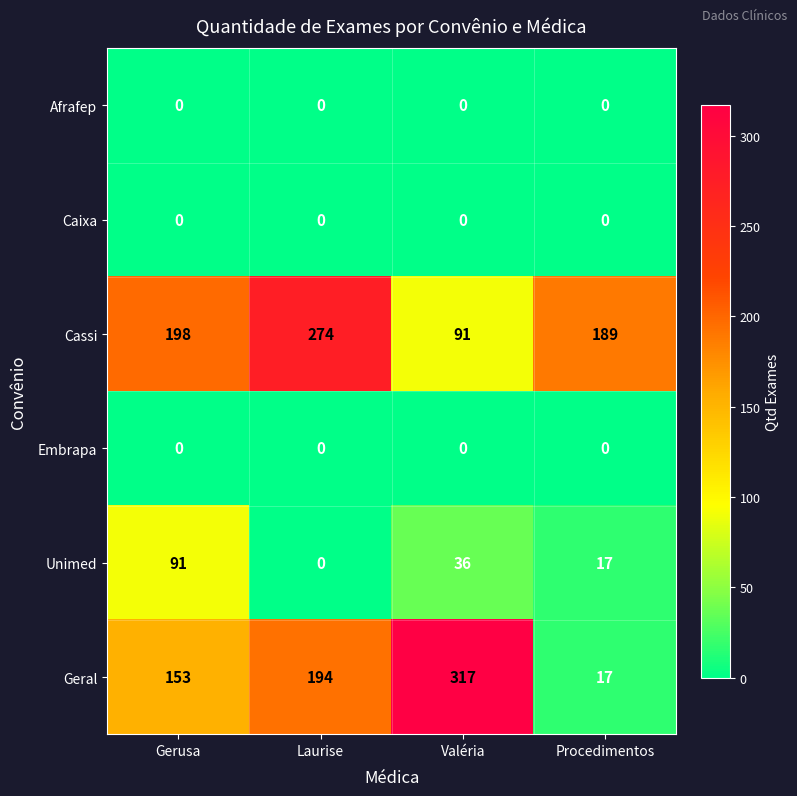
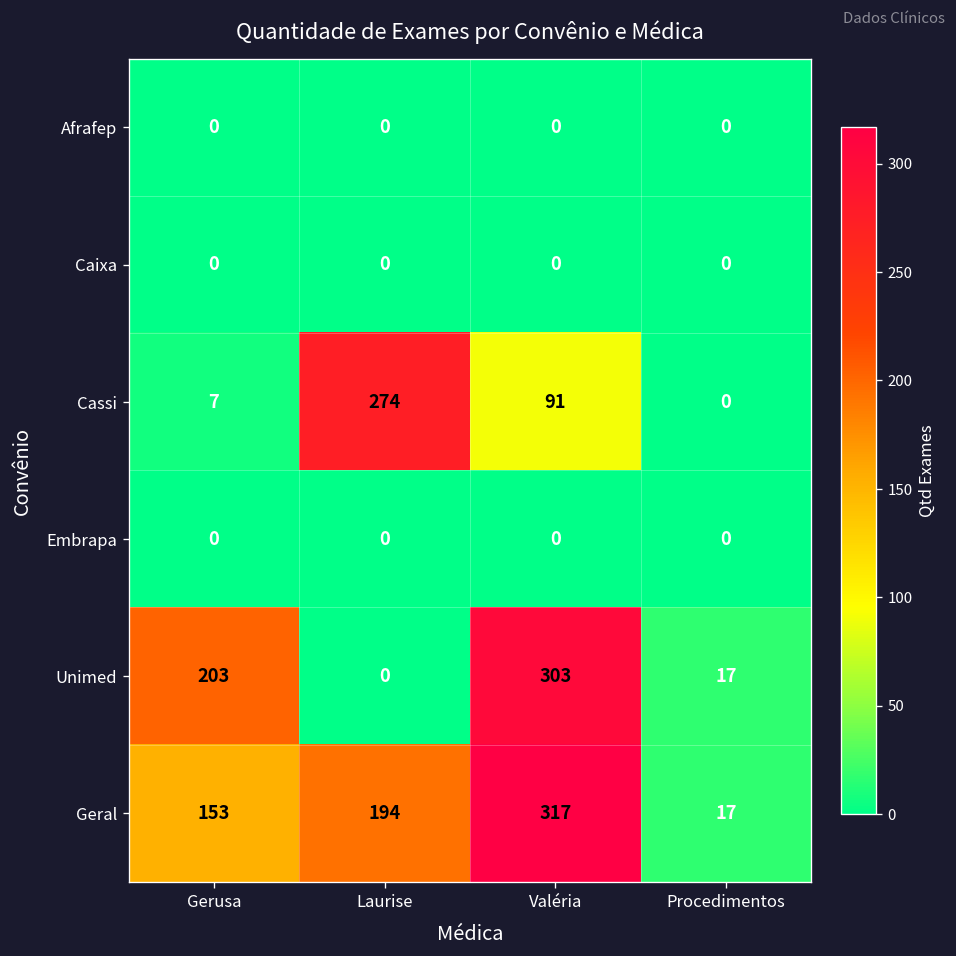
Cassi, Gerusa: 198 -> 7
Cassi, Procedimentos: 189 -> 0
Unimed, Gerusa: 91 -> 203
Unimed, Valéria: 36 -> 303
